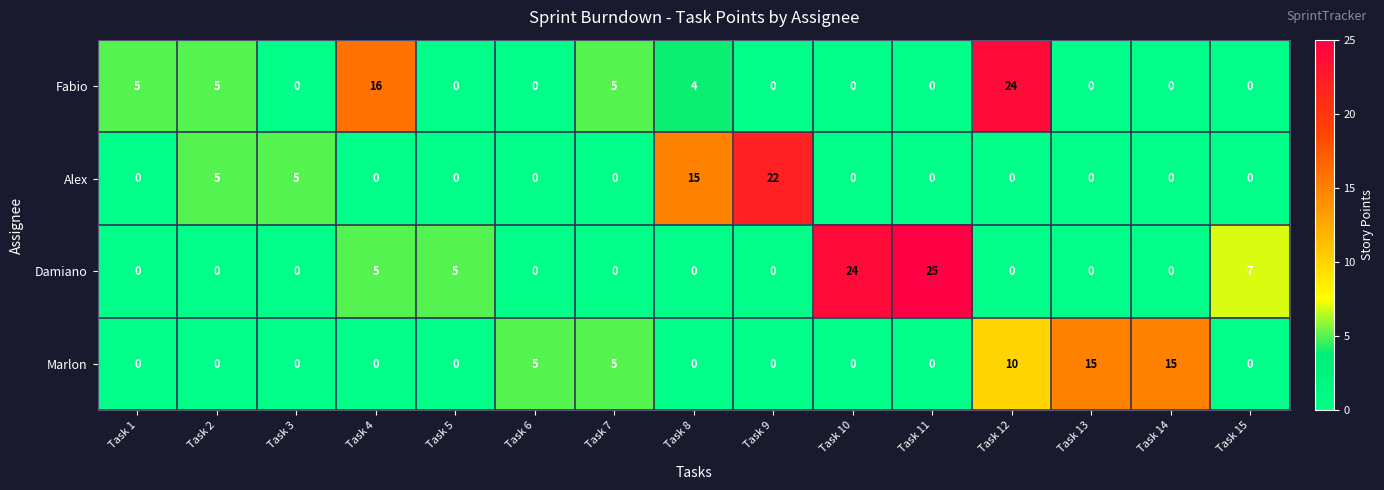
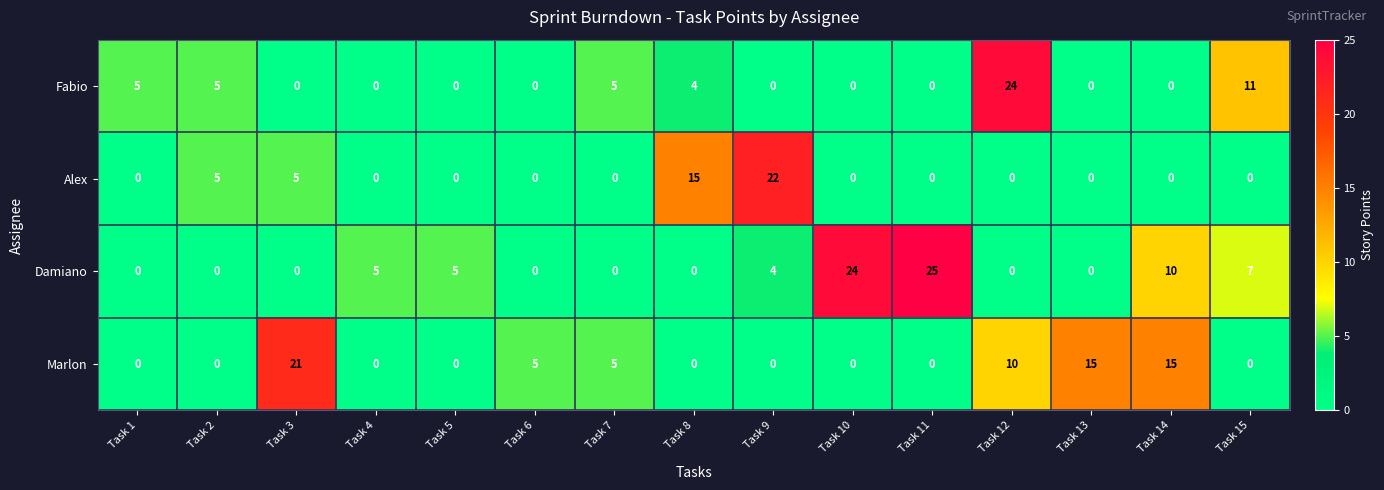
Fabio, Task 4: 16 -> 0
Fabio, Task 15: 0 -> 11
Damiano, Task 9: 0 -> 4
Damiano, Task 14: 0 -> 10
Marlon, Task 3: 0 -> 21
